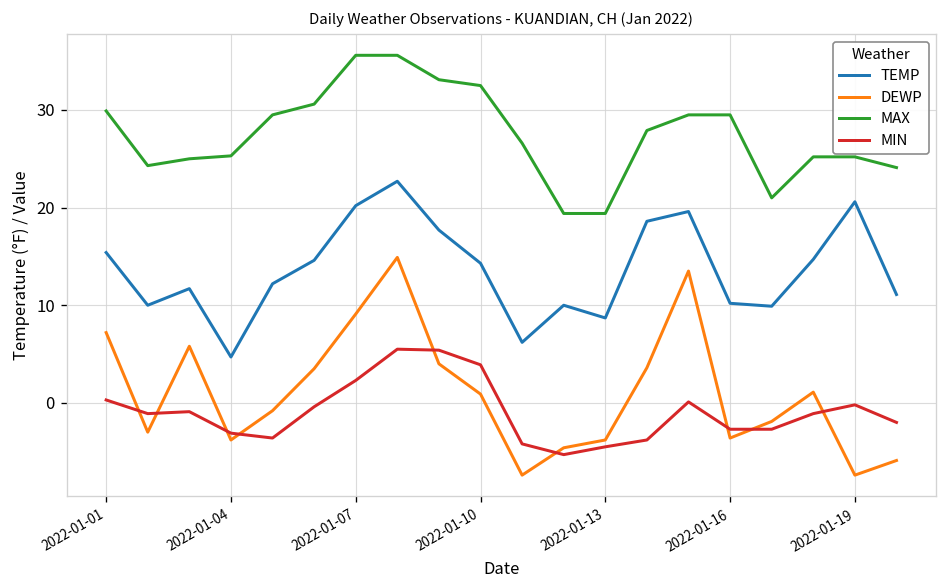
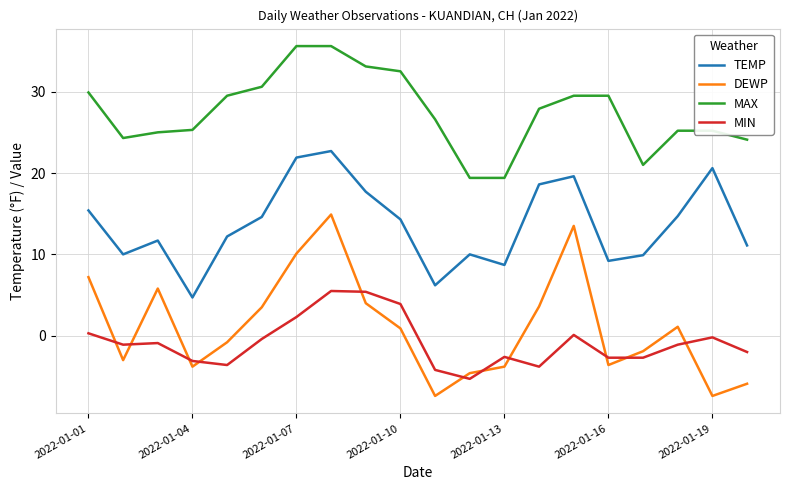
TEMP, 2022-01-07: 20 -> 22
DEWP, 2022-01-07: 9 -> 10
MIN, 2022-01-13: -5 -> -3
TEMP, 2022-01-16: 10 -> 9
